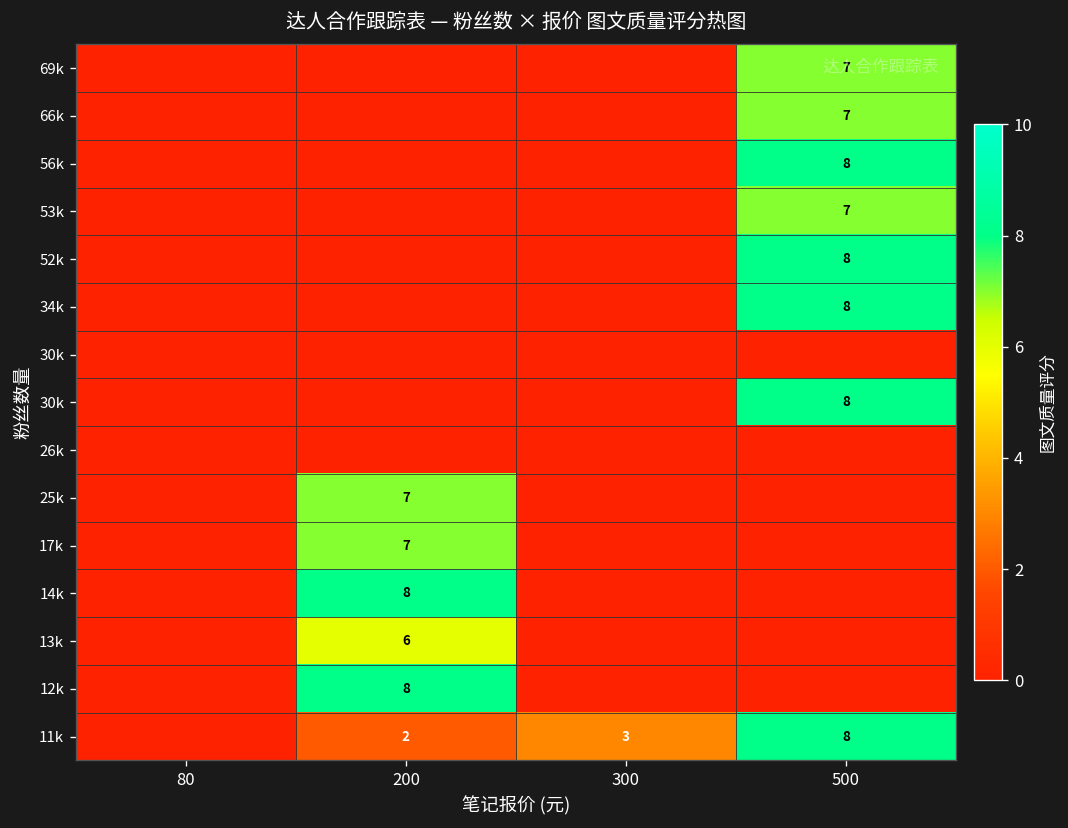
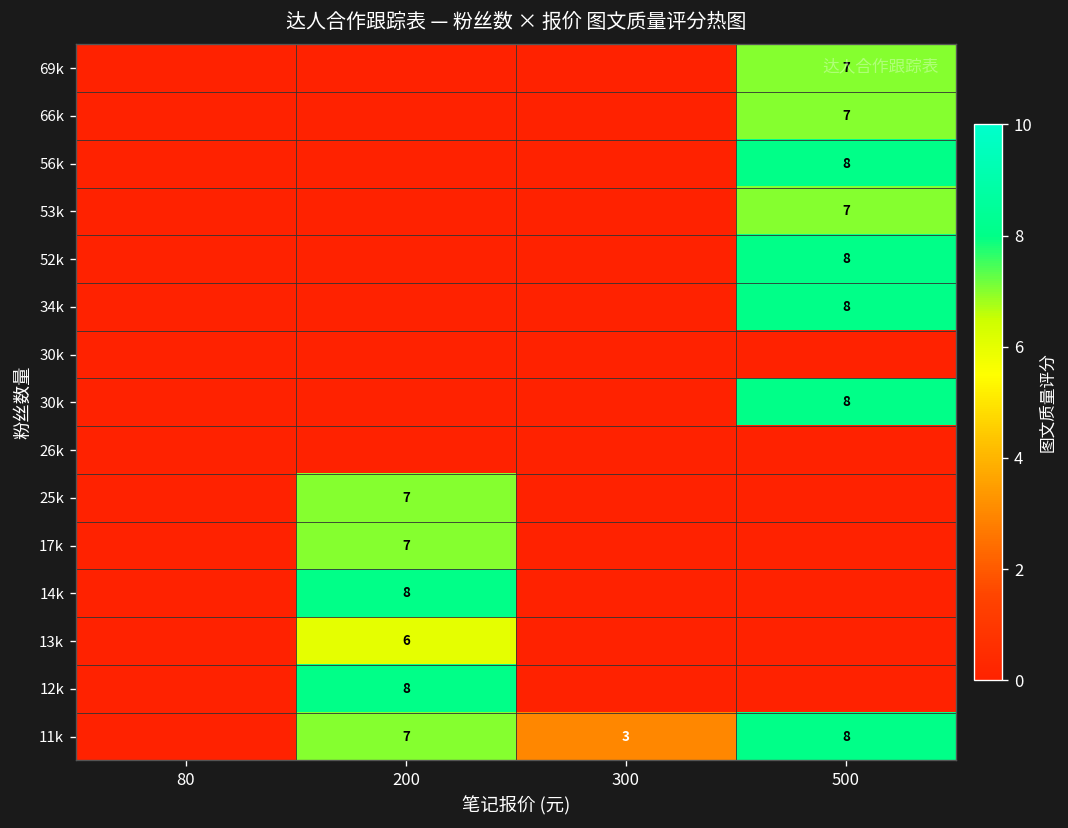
11k, 200: 2 -> 7
